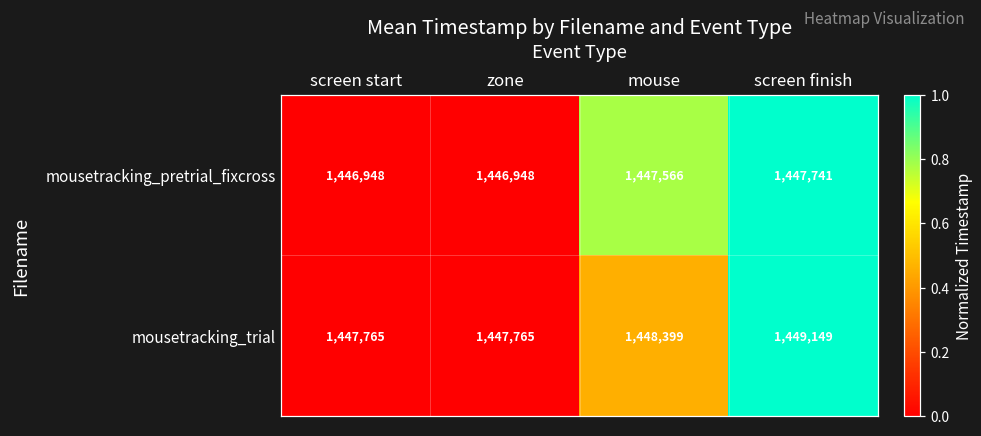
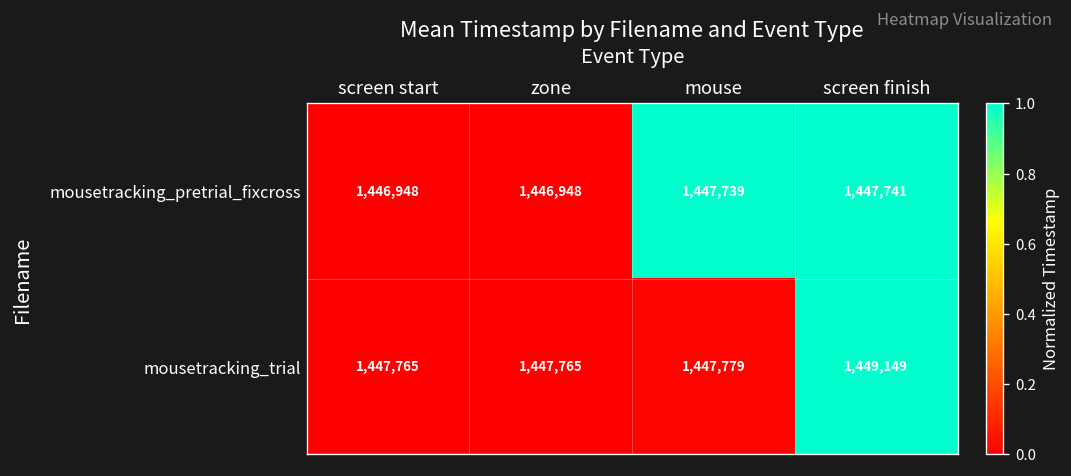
mousetracking_pretrial_fixcross, mouse: 1,447,566 -> 1,447,739
mousetracking_trial, mouse: 1,448,399 -> 1,447,779
